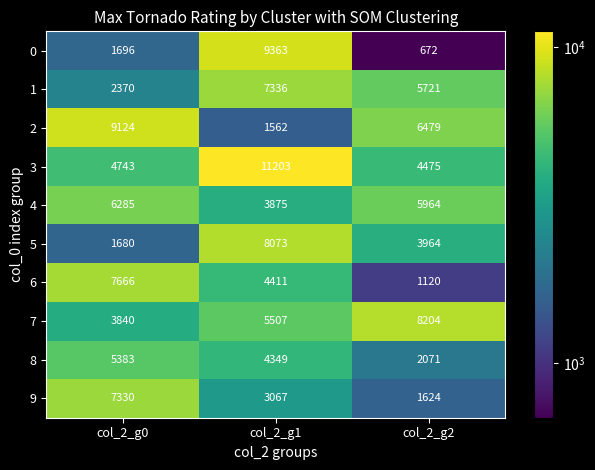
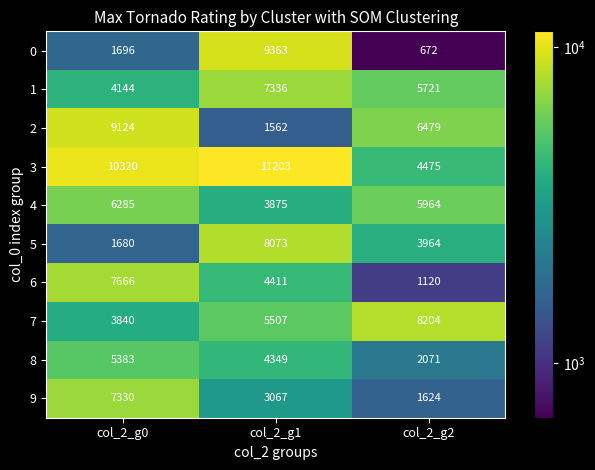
1, col_2_g0: 2370 -> 4144
3, col_2_g0: 4743 -> 10320
